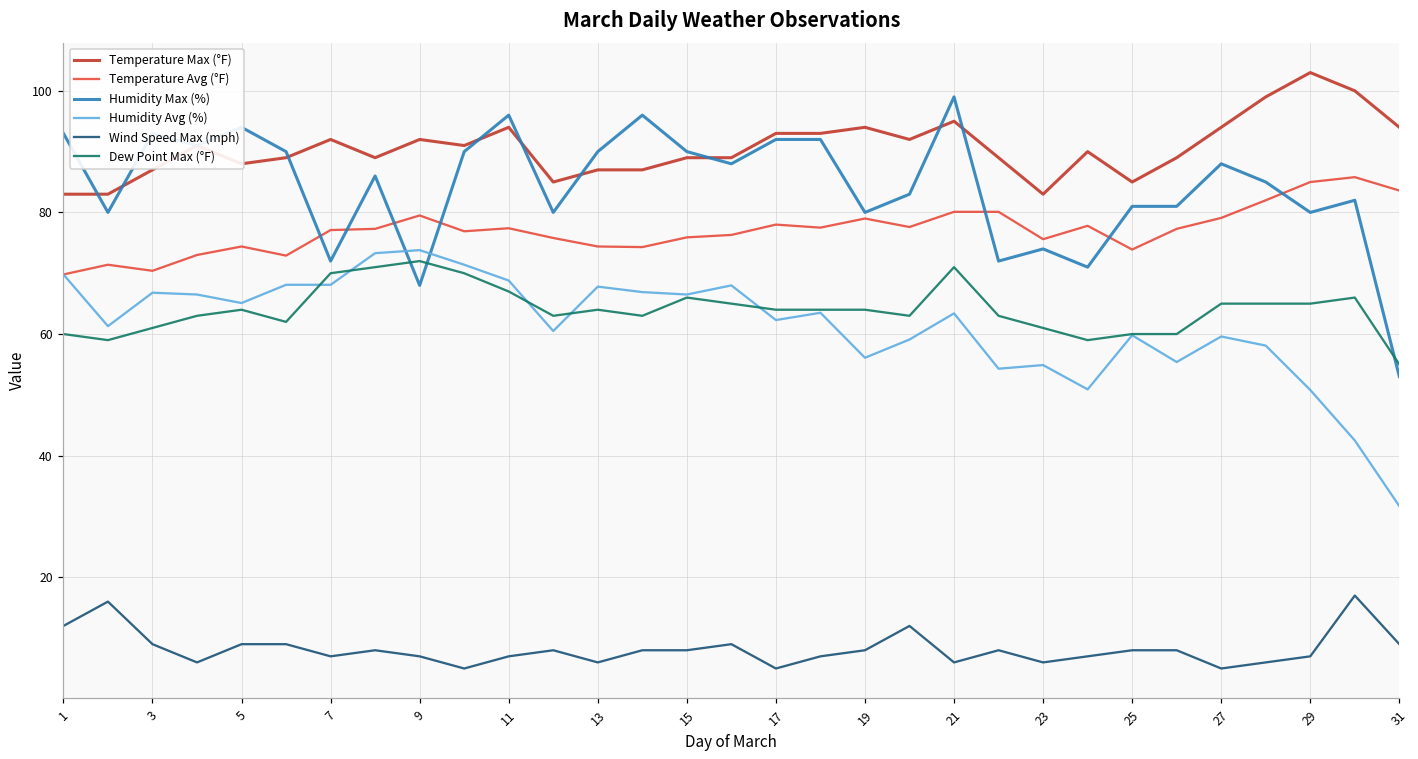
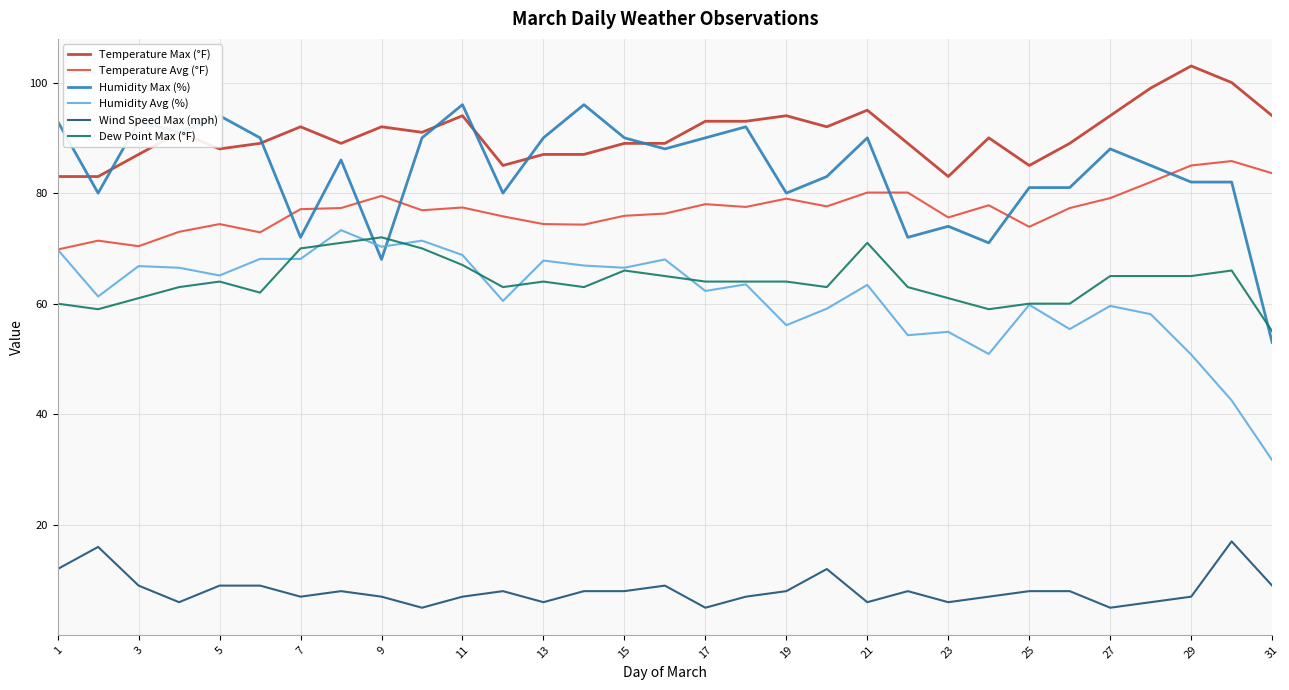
Humidity Avg (%), 9: 74 -> 70
Humidity Max (%), 17: 92 -> 90
Humidity Max (%), 21: 99 -> 90
Humidity Max (%), 29: 80 -> 82
